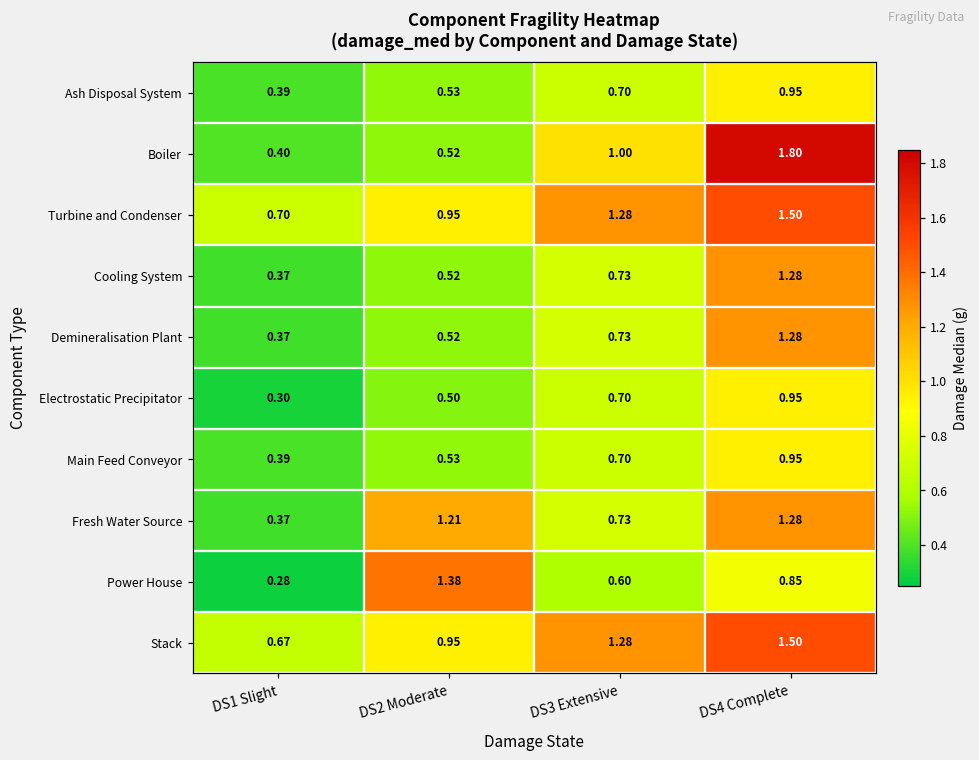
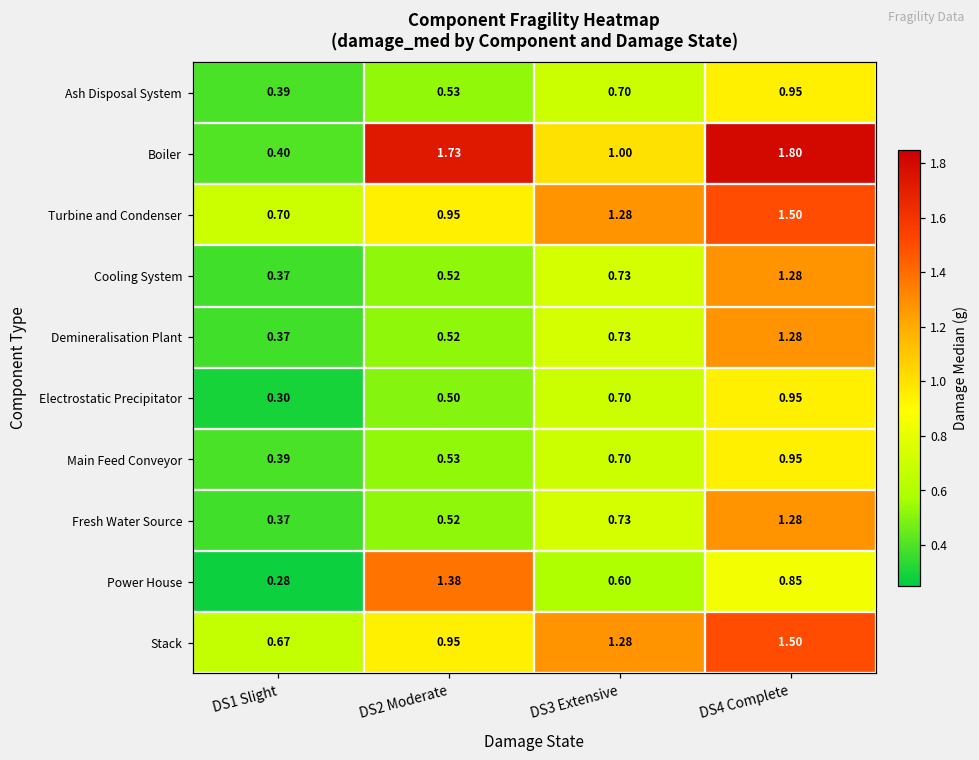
Boiler, DS2 Moderate: 0.52 -> 1.73
Fresh Water Source, DS2 Moderate: 1.21 -> 0.52
